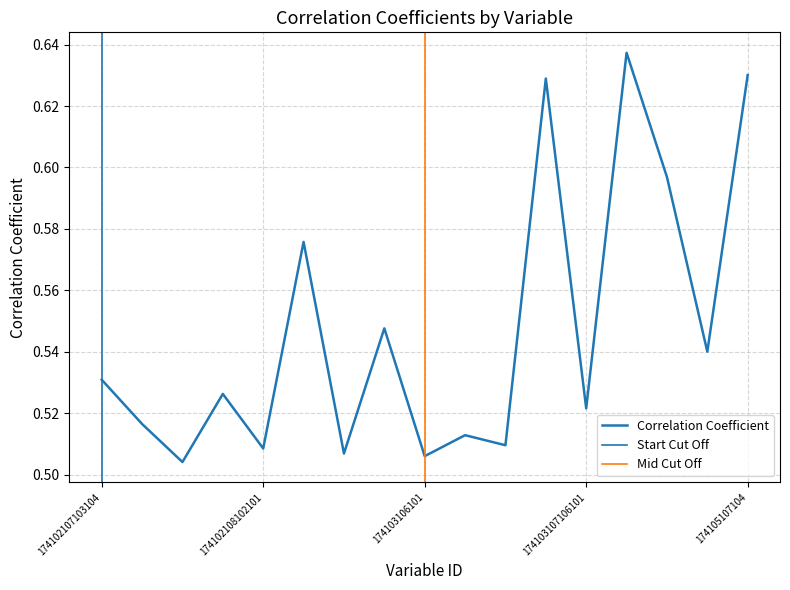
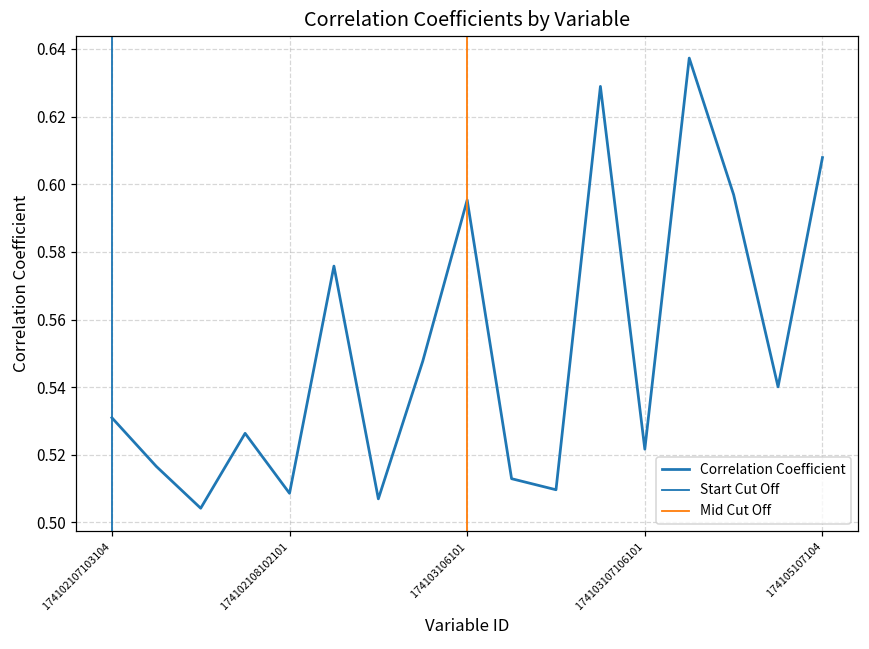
174103106101: 0.506 -> 0.595
174105107104: 0.630 -> 0.608
